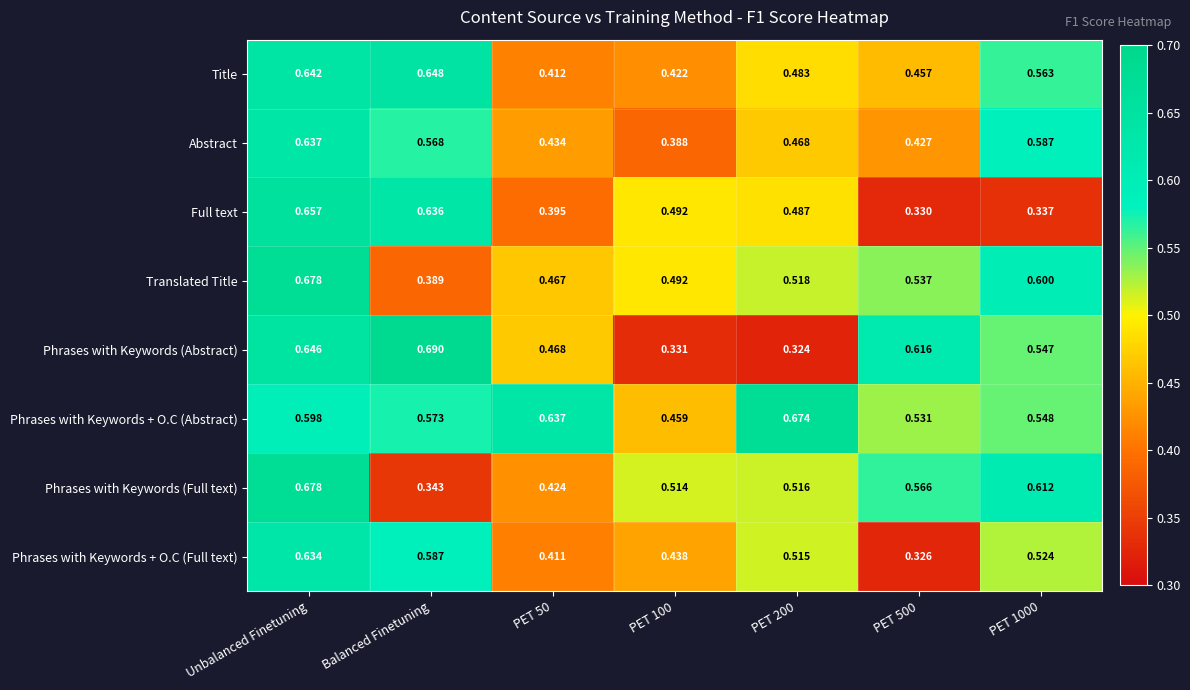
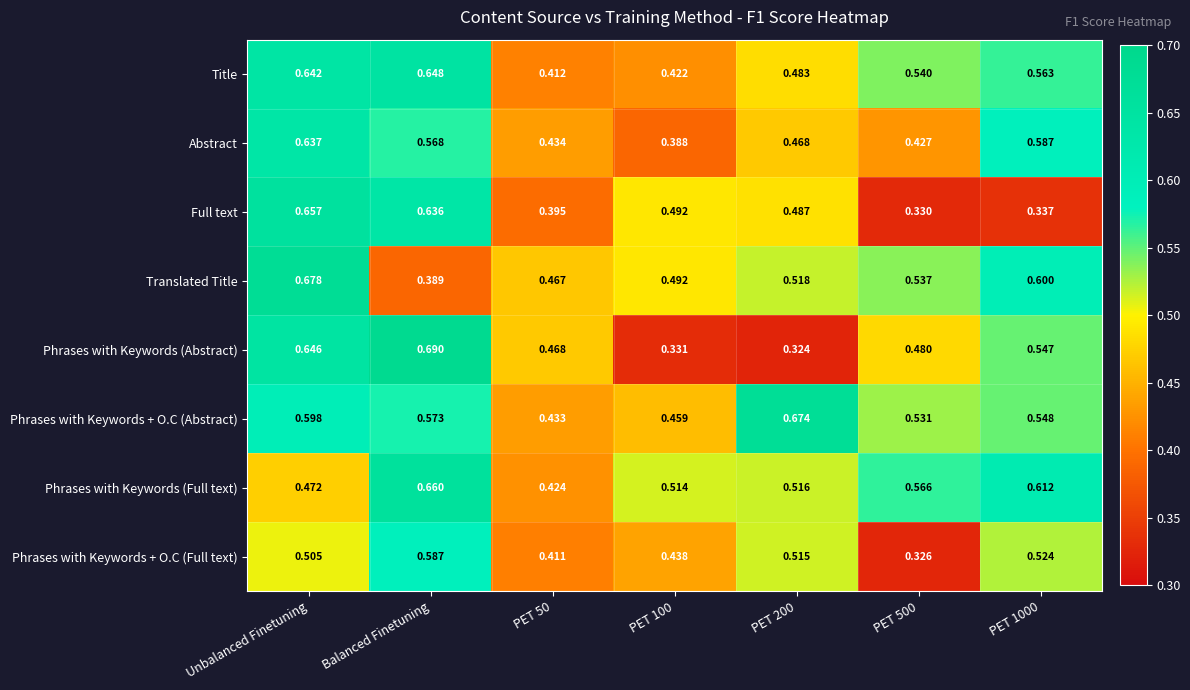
Title, PET 500: 0.457 -> 0.540
Phrases with Keywords (Abstract), PET 500: 0.616 -> 0.480
Phrases with Keywords + O.C (Abstract), PET 50: 0.637 -> 0.433
Phrases with Keywords (Full text), Unbalanced Finetuning: 0.678 -> 0.472
Phrases with Keywords (Full text), Balanced Finetuning: 0.343 -> 0.660
Phrases with Keywords + O.C (Full text), Unbalanced Finetuning: 0.634 -> 0.505
